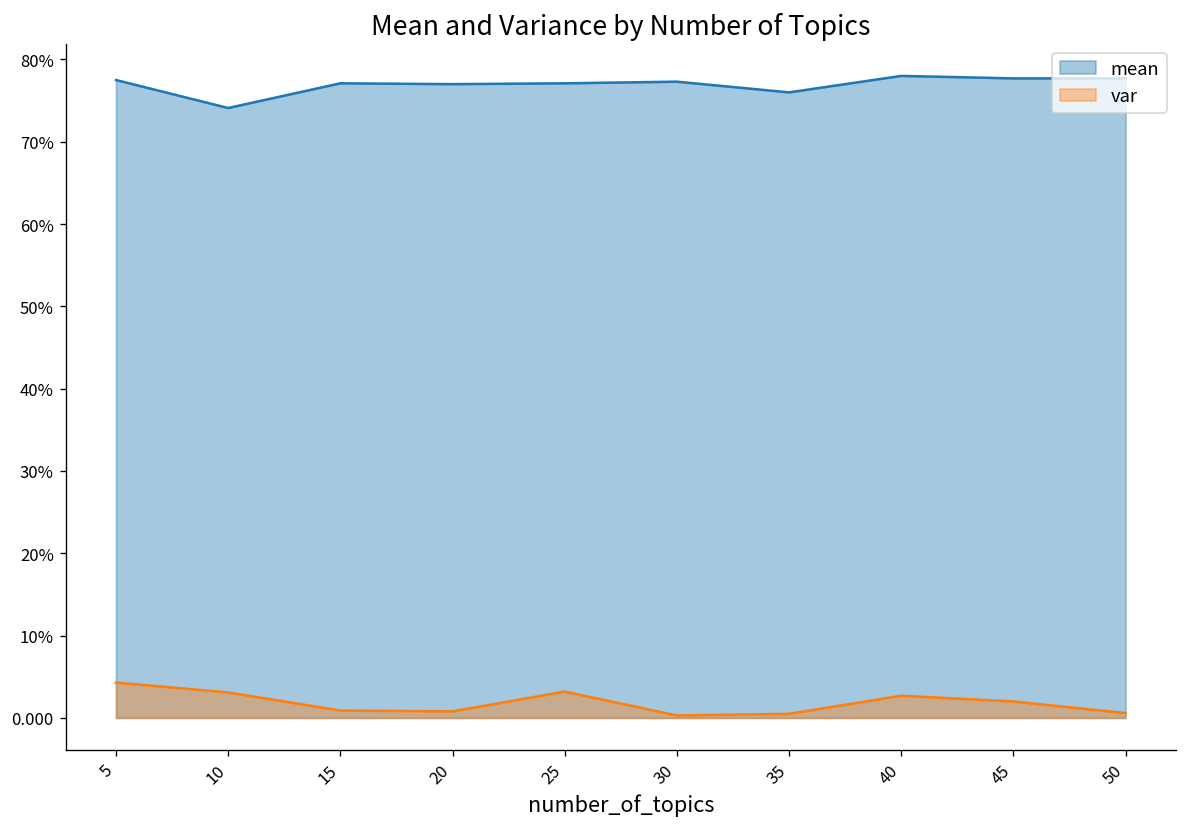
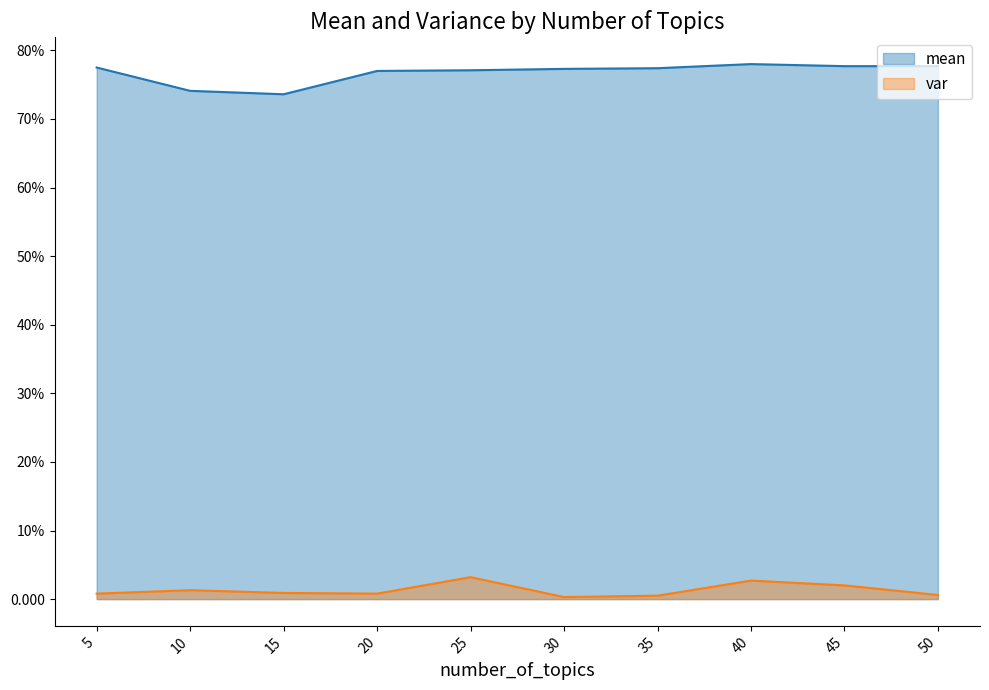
var, 5: 4% -> 1%
var, 10: 3% -> 1%
mean, 15: 77% -> 74%
mean, 35: 76% -> 77%
